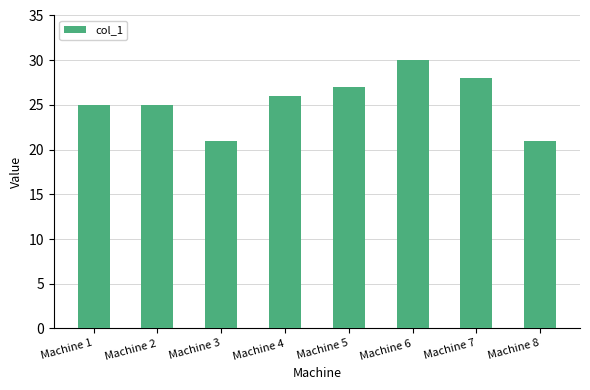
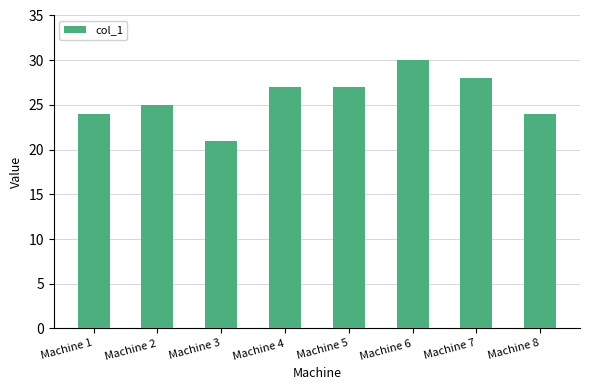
Machine 1: 25 -> 24
Machine 4: 26 -> 27
Machine 8: 21 -> 24
